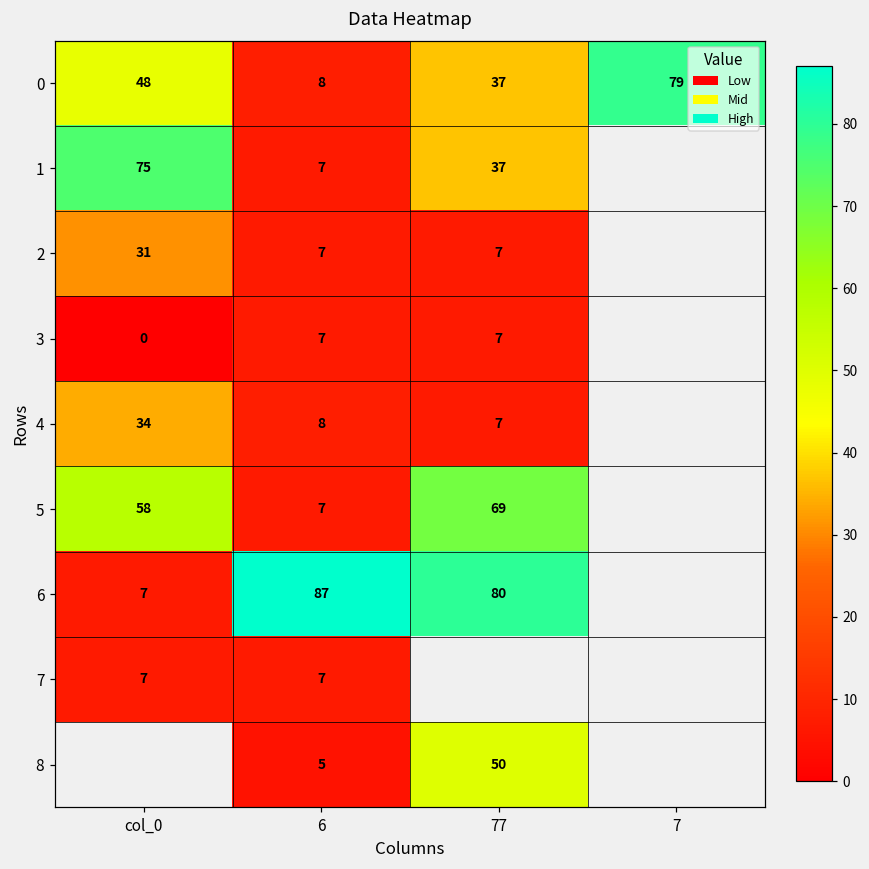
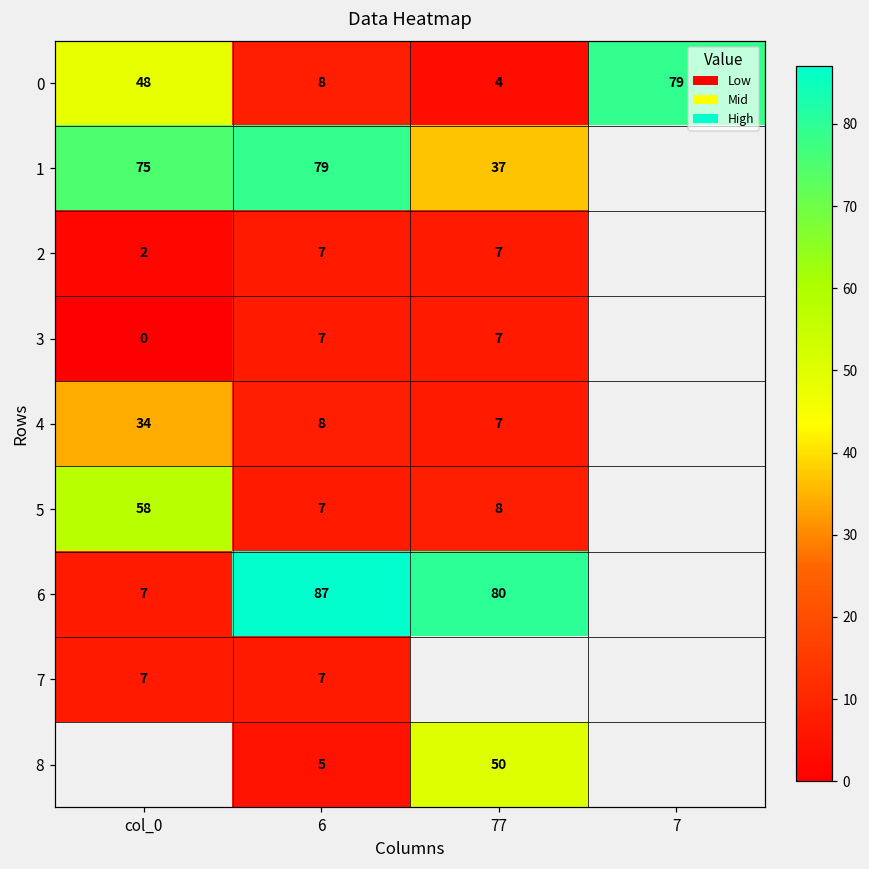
0, 77: 37 -> 4
1, 6: 7 -> 79
2, col_0: 31 -> 2
5, 77: 69 -> 8
